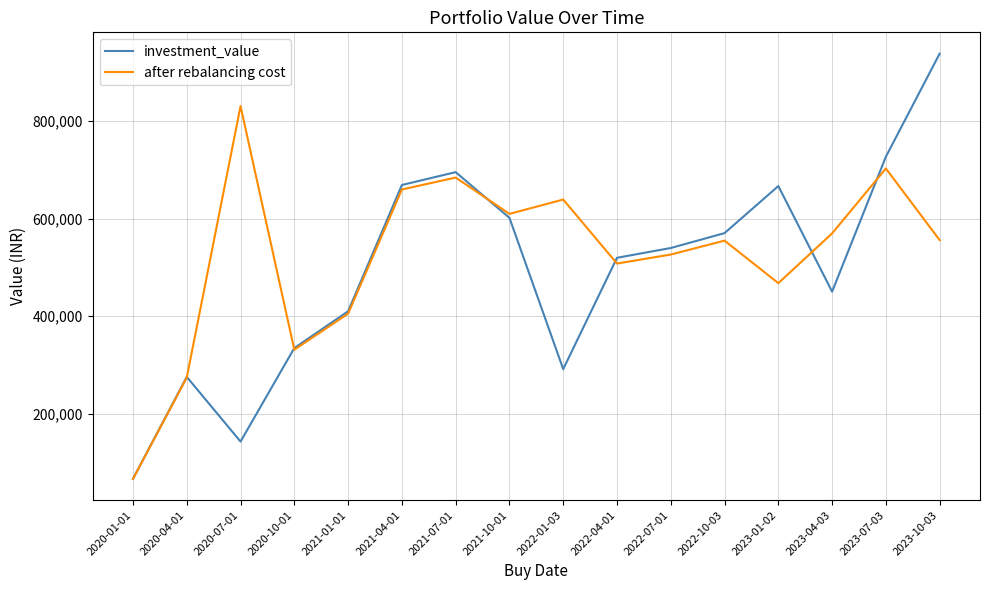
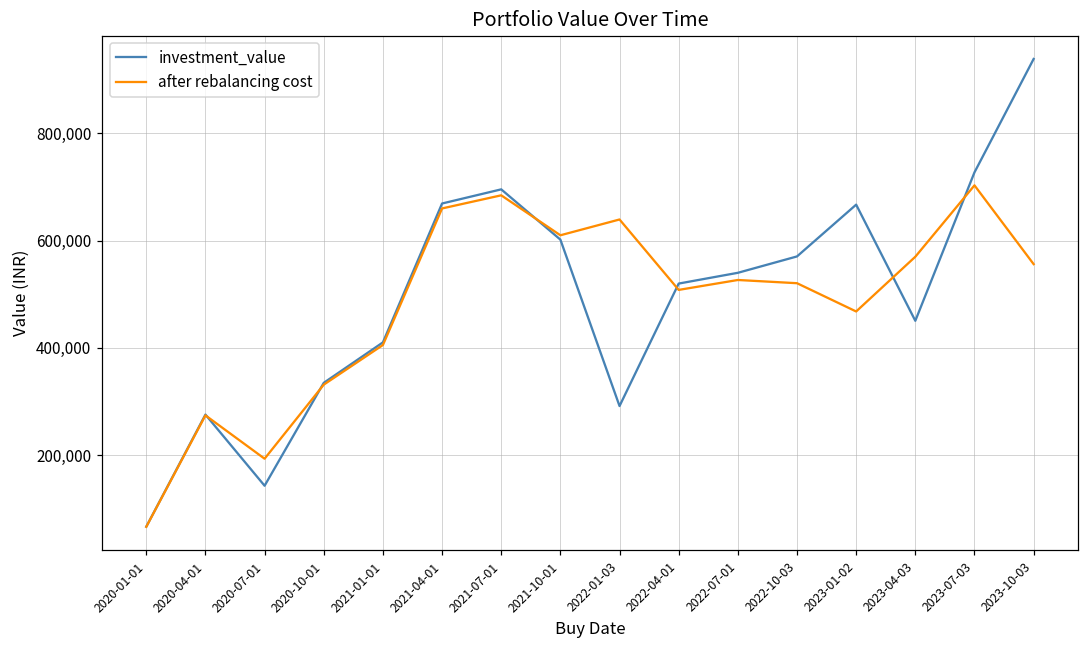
after rebalancing cost, 2020-07-01: 830,000 -> 190,000
after rebalancing cost, 2022-10-03: 550,000 -> 520,000
